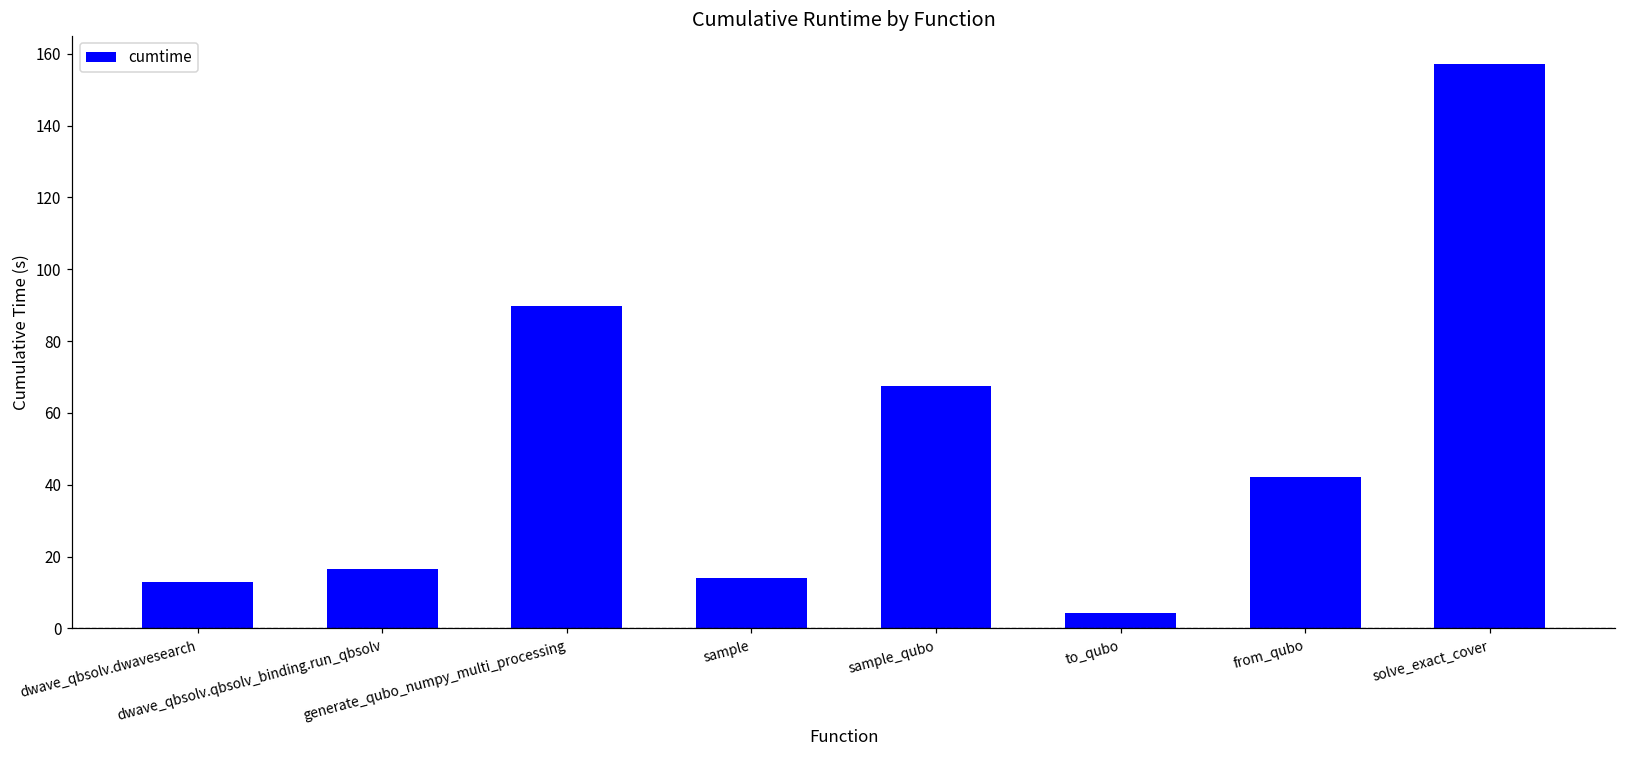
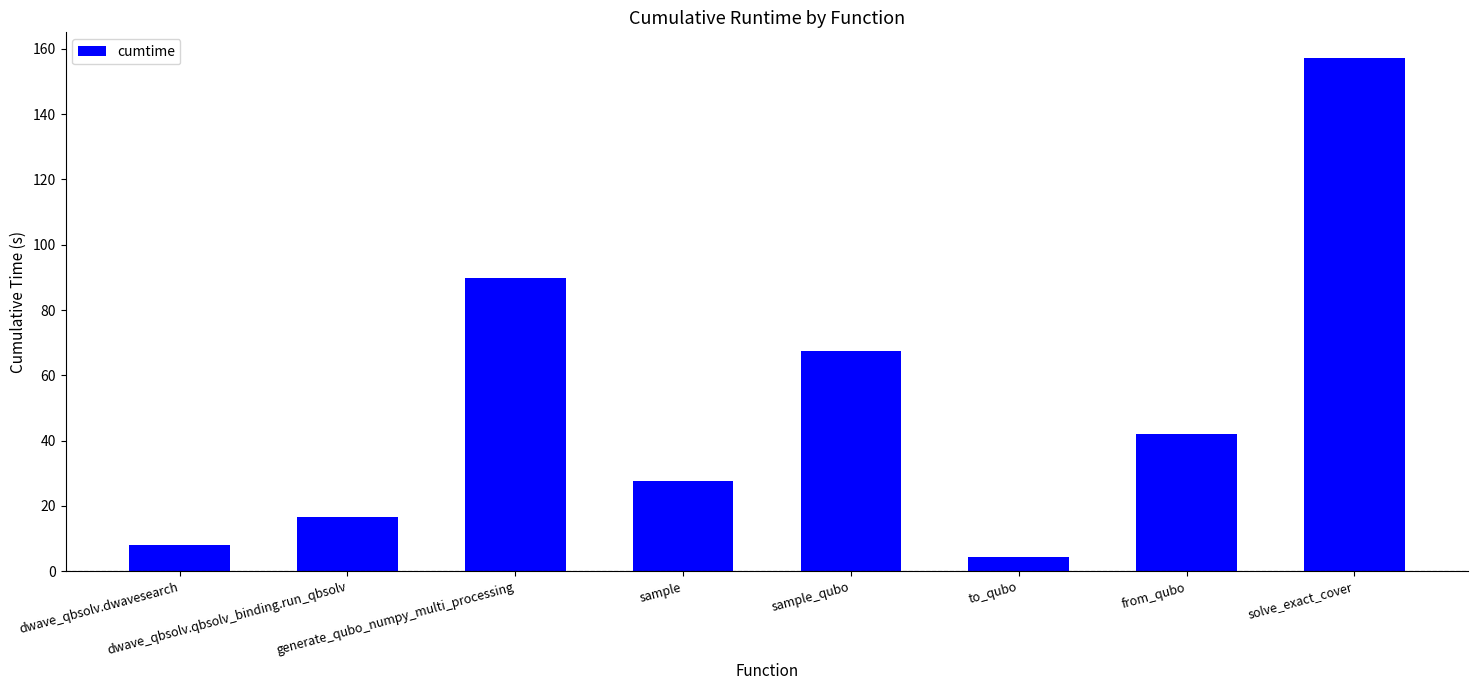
dwave_qbsolv.dwavesearch: 13 -> 8
sample: 14 -> 28
